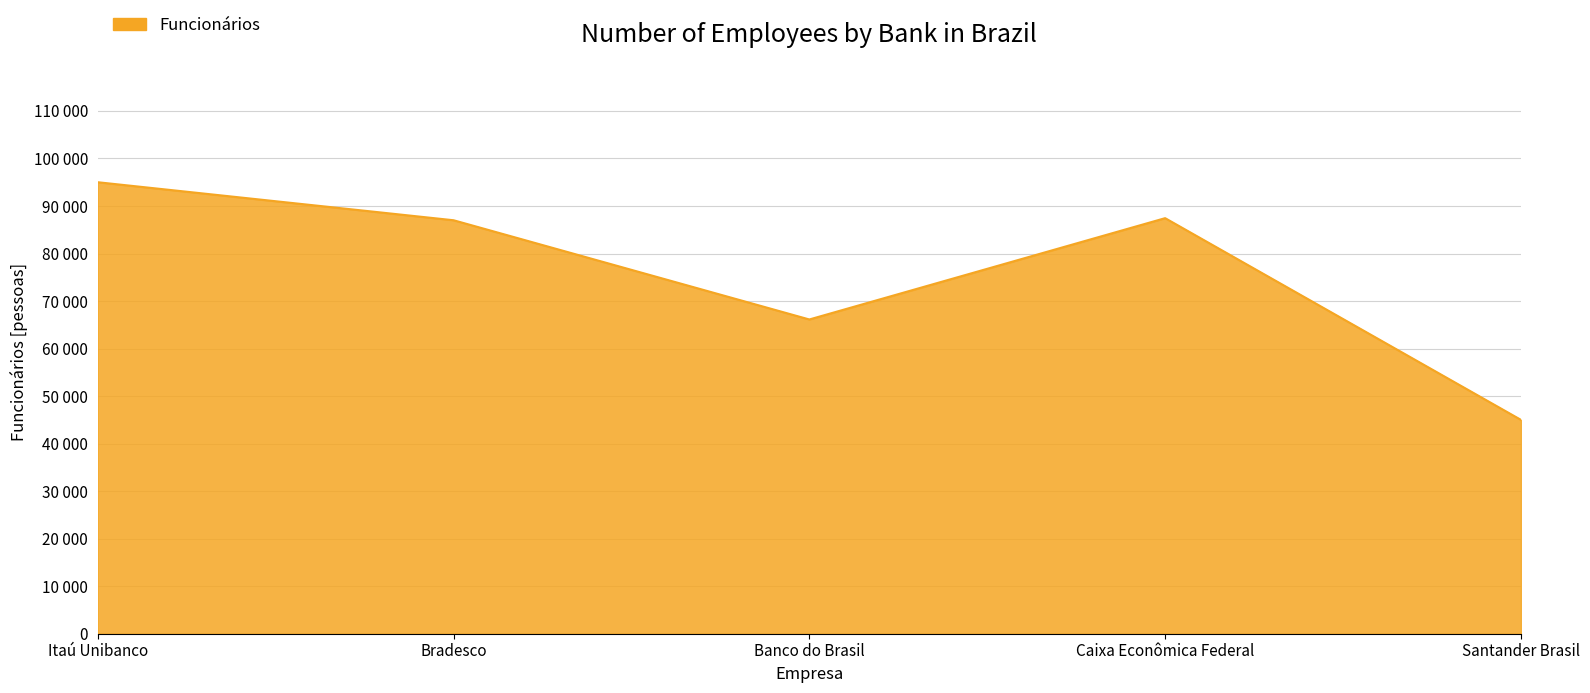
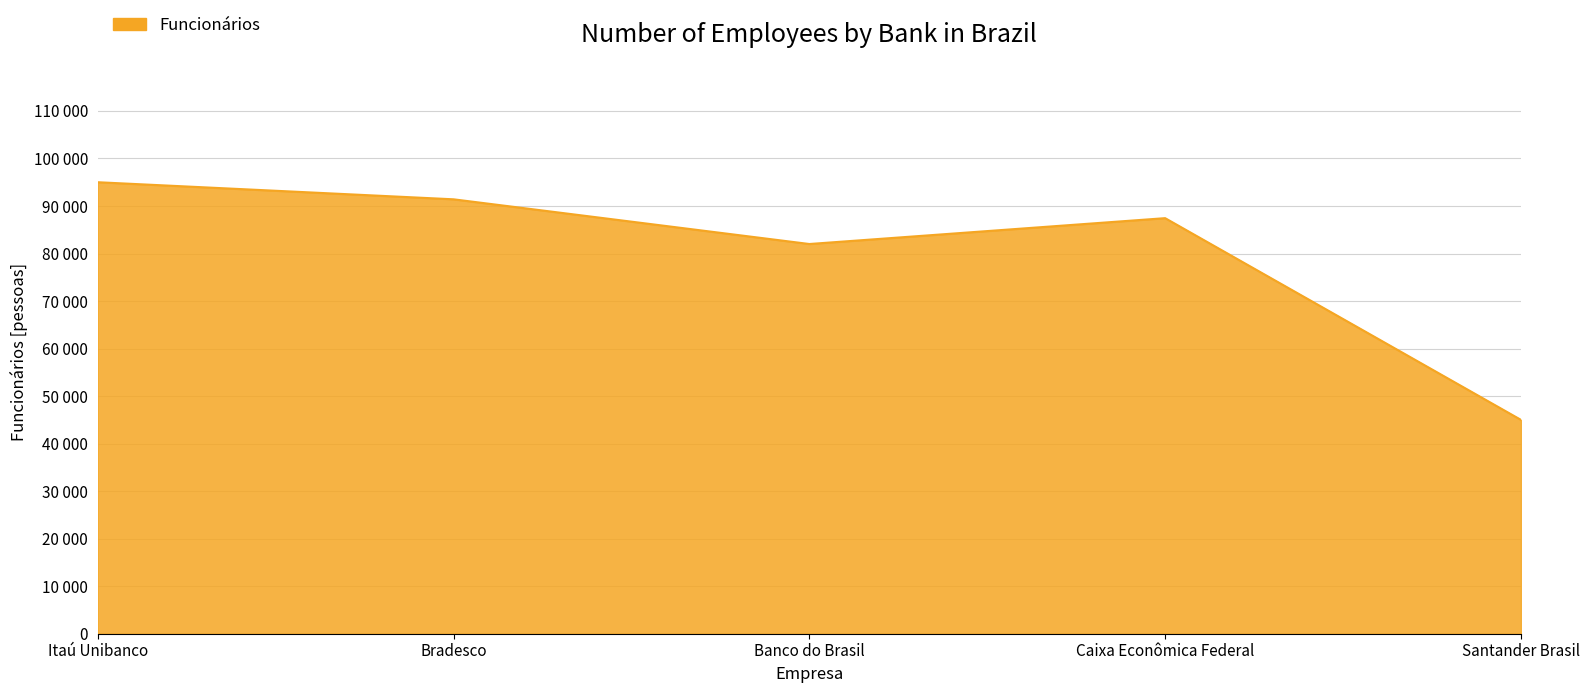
Bradesco: 87000 -> 91000
Banco do Brasil: 66000 -> 82000
